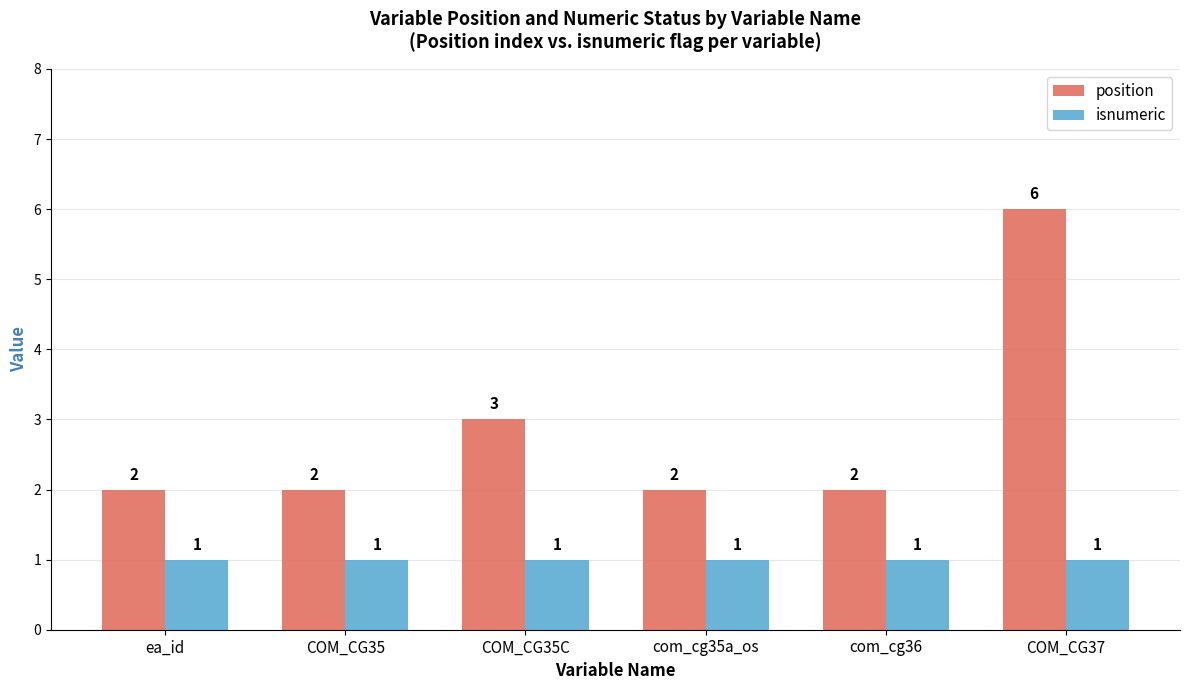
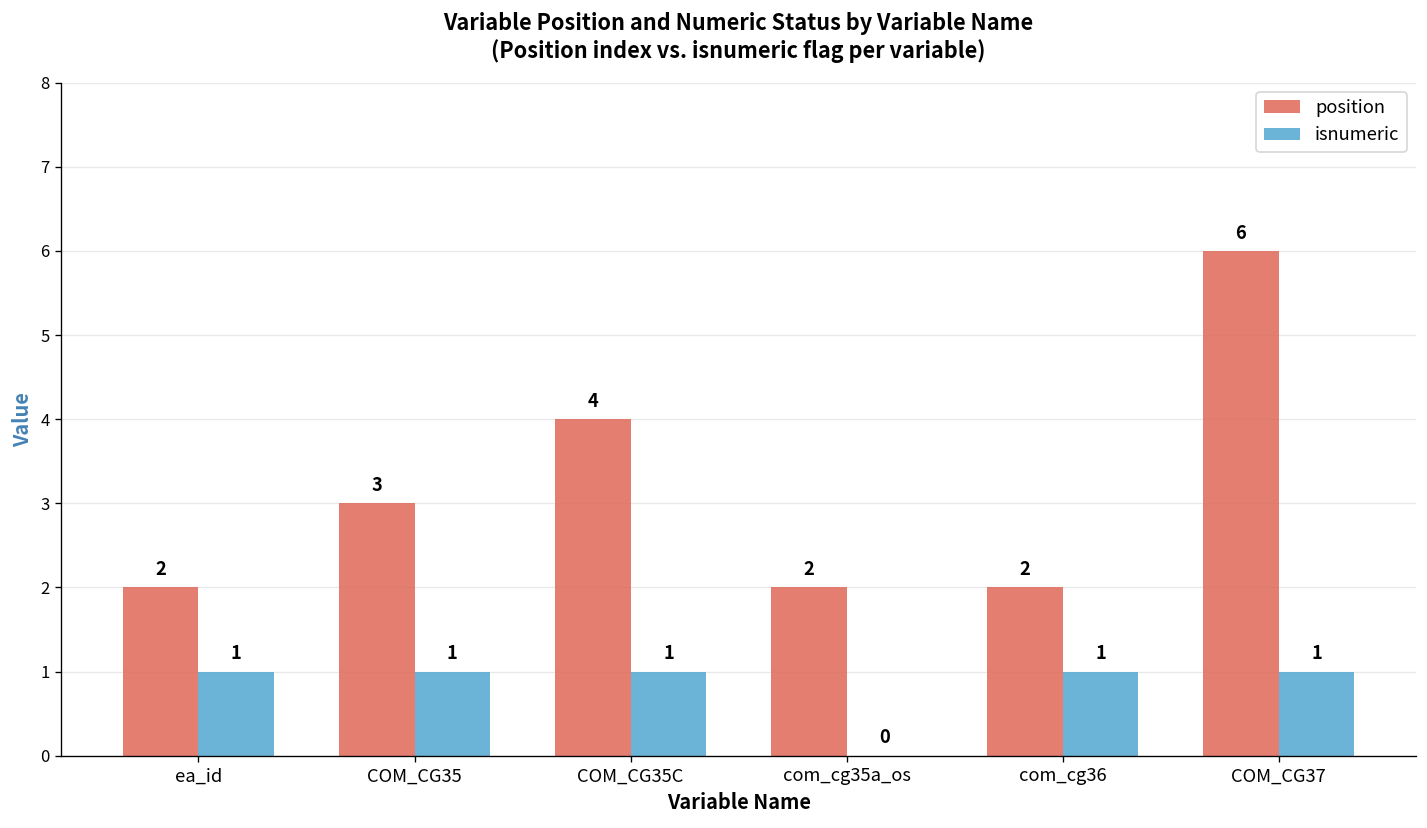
position, COM_CG35: 2 -> 3
position, COM_CG35C: 3 -> 4
isnumeric, com_cg35a_os: 1 -> 0
